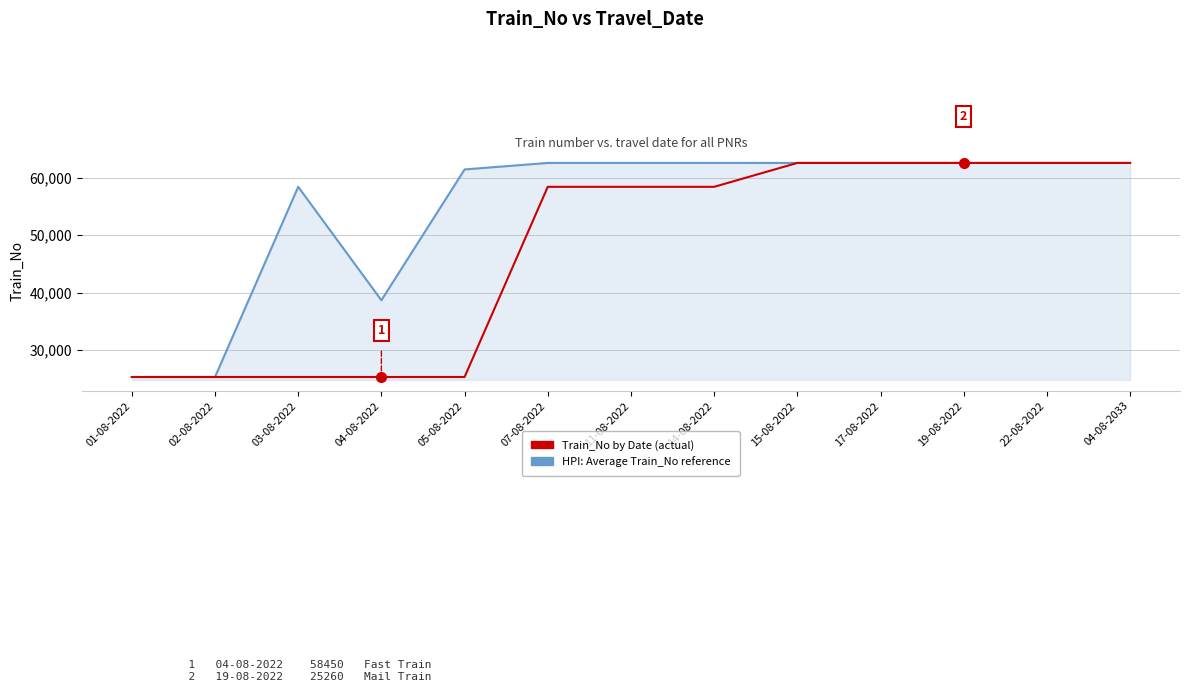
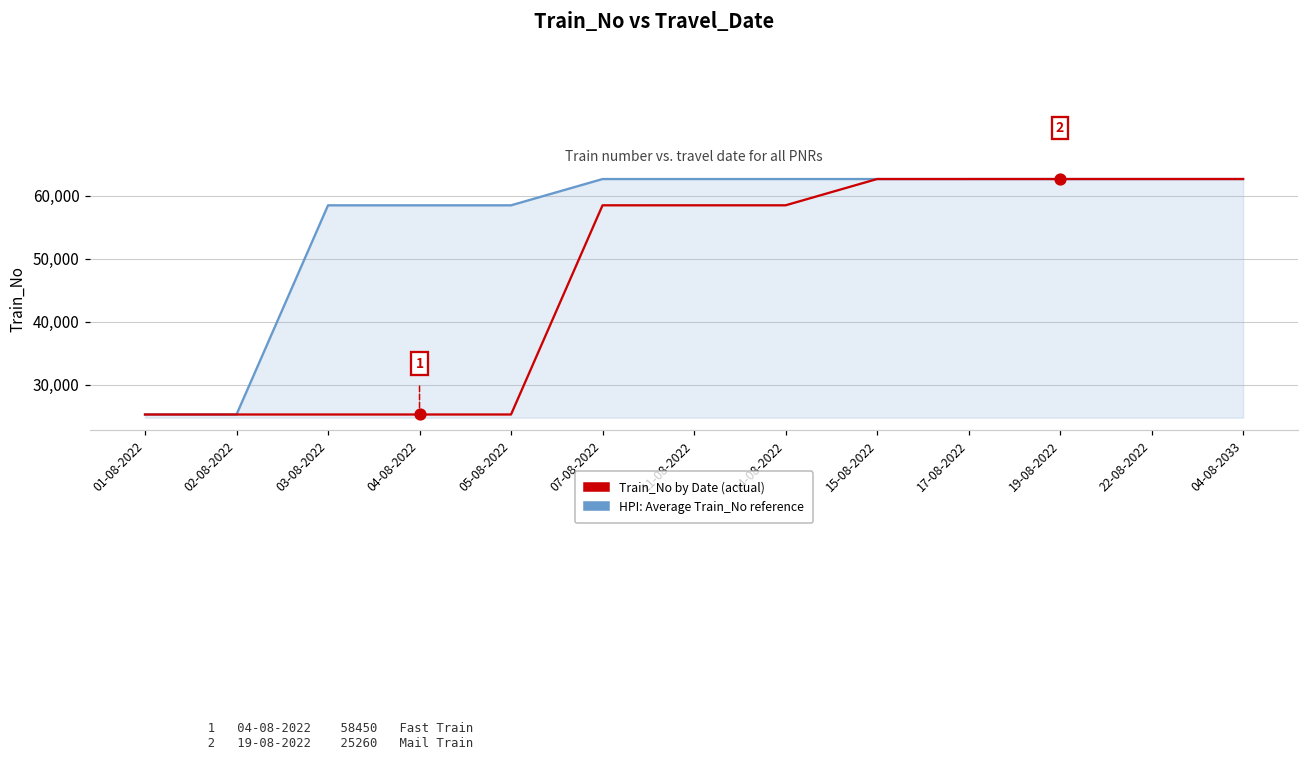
HPI: Average Train_No reference, 04-08-2022: 39,000 -> 58,000
HPI: Average Train_No reference, 05-08-2022: 61,000 -> 58,000
